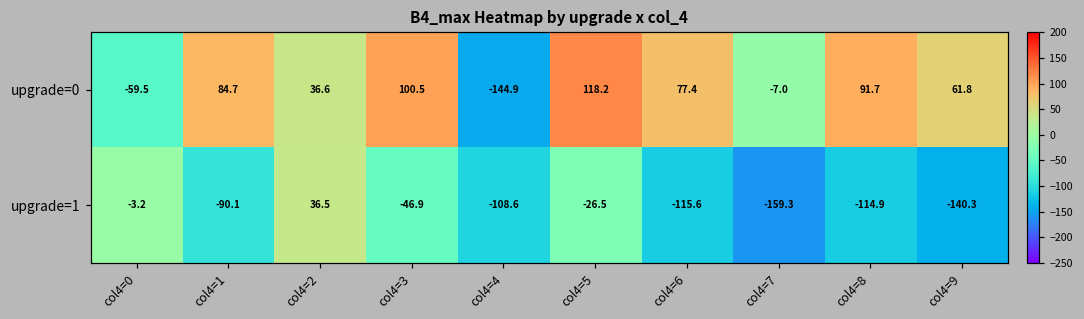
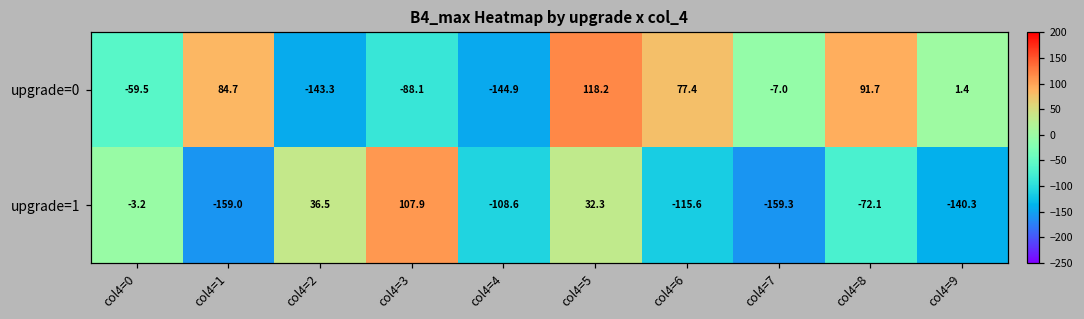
upgrade=0, col4=2: 36.6 -> -143.3
upgrade=0, col4=3: 100.5 -> -88.1
upgrade=0, col4=9: 61.8 -> 1.4
upgrade=1, col4=1: -90.1 -> -159.0
upgrade=1, col4=3: -46.9 -> 107.9
upgrade=1, col4=5: -26.5 -> 32.3
upgrade=1, col4=8: -114.9 -> -72.1
